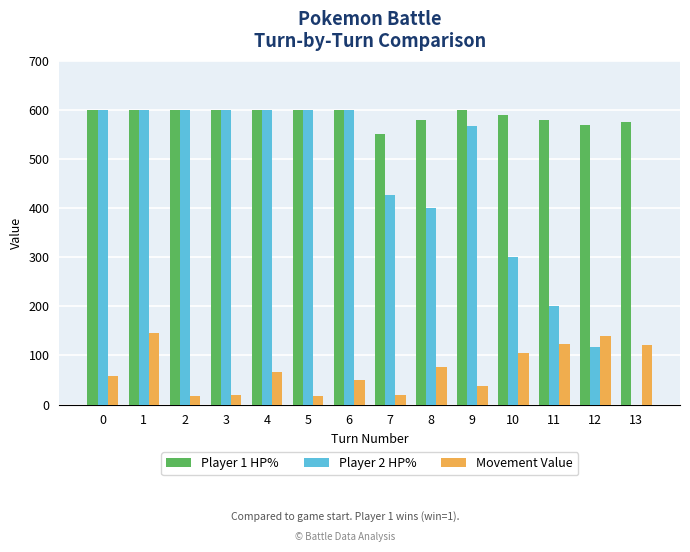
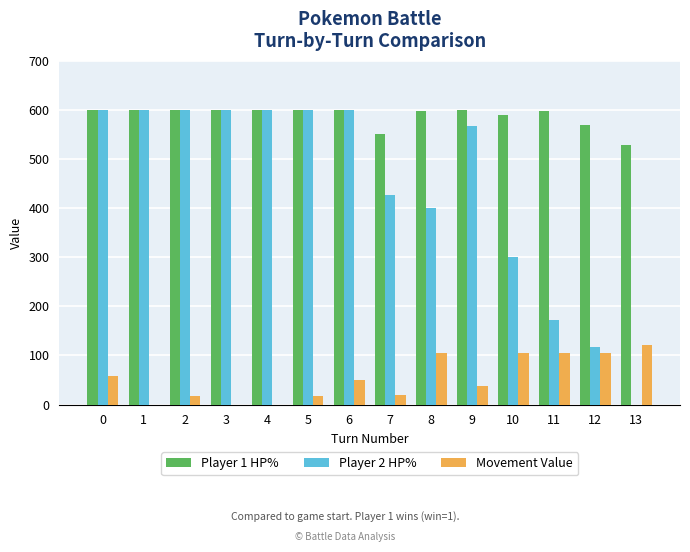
Movement Value, 1: 150 -> 0
Movement Value, 3: 20 -> 0
Movement Value, 4: 70 -> 0
Player 1 HP%, 8: 580 -> 600
Movement Value, 8: 80 -> 110
Player 1 HP%, 11: 580 -> 600
Player 2 HP%, 11: 200 -> 170
Movement Value, 11: 120 -> 110
Movement Value, 12: 140 -> 110
Player 1 HP%, 13: 580 -> 530
